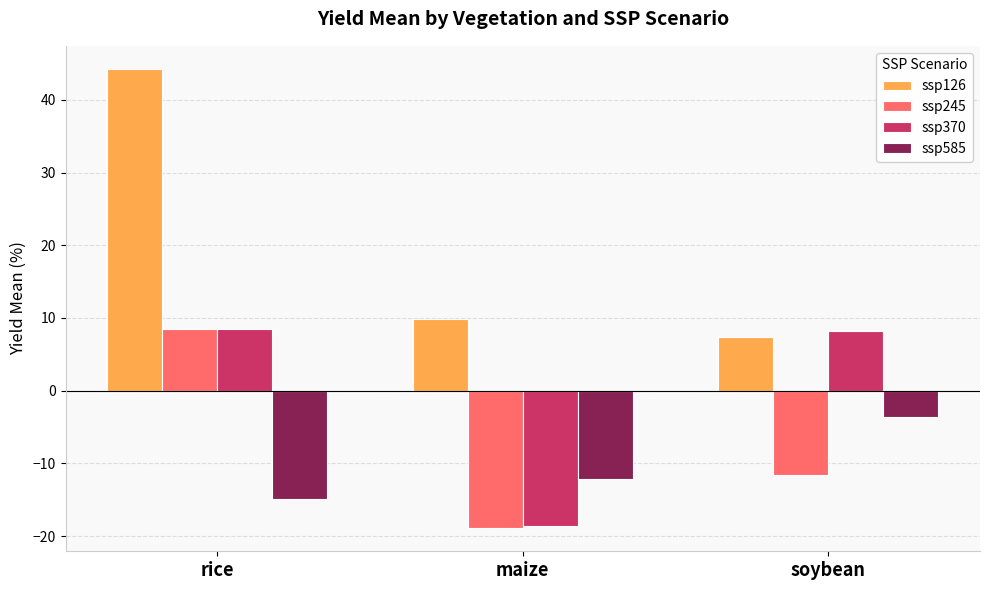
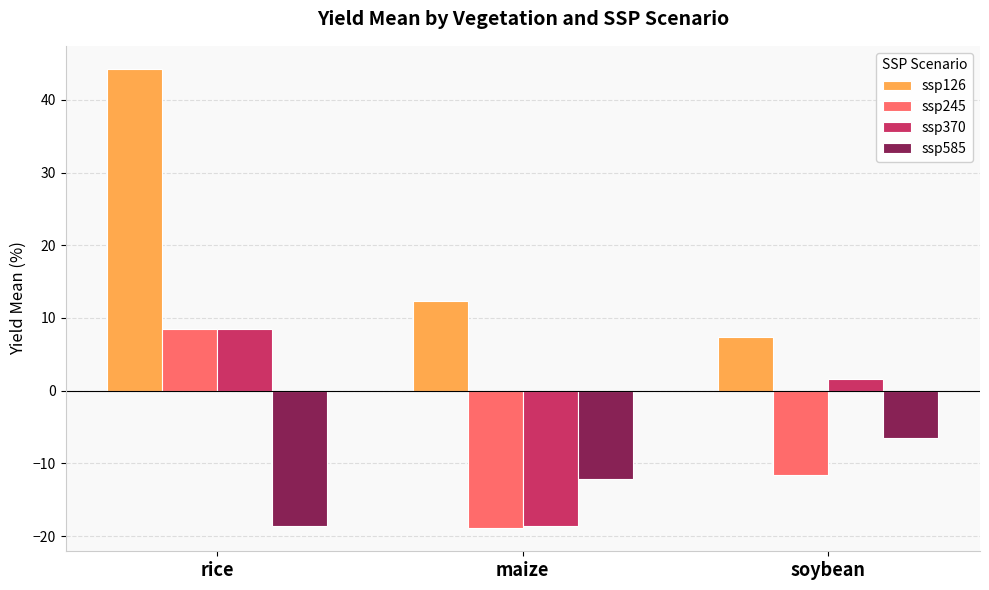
ssp585, rice: -15 -> -19
ssp126, maize: 10 -> 12
ssp370, soybean: 8 -> 2
ssp585, soybean: -4 -> -6
